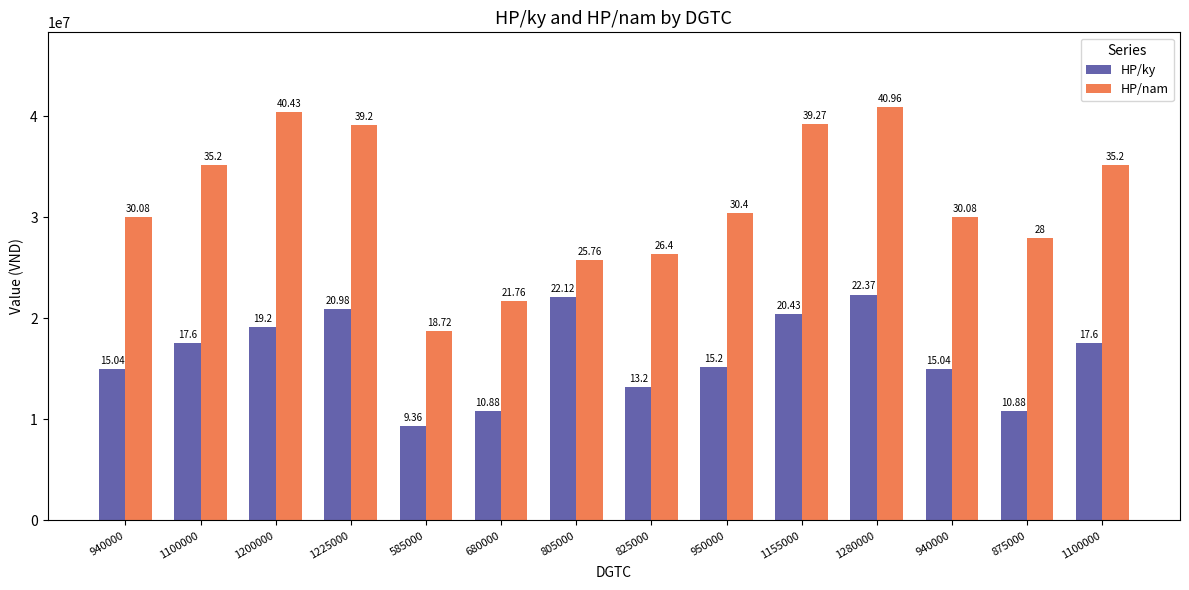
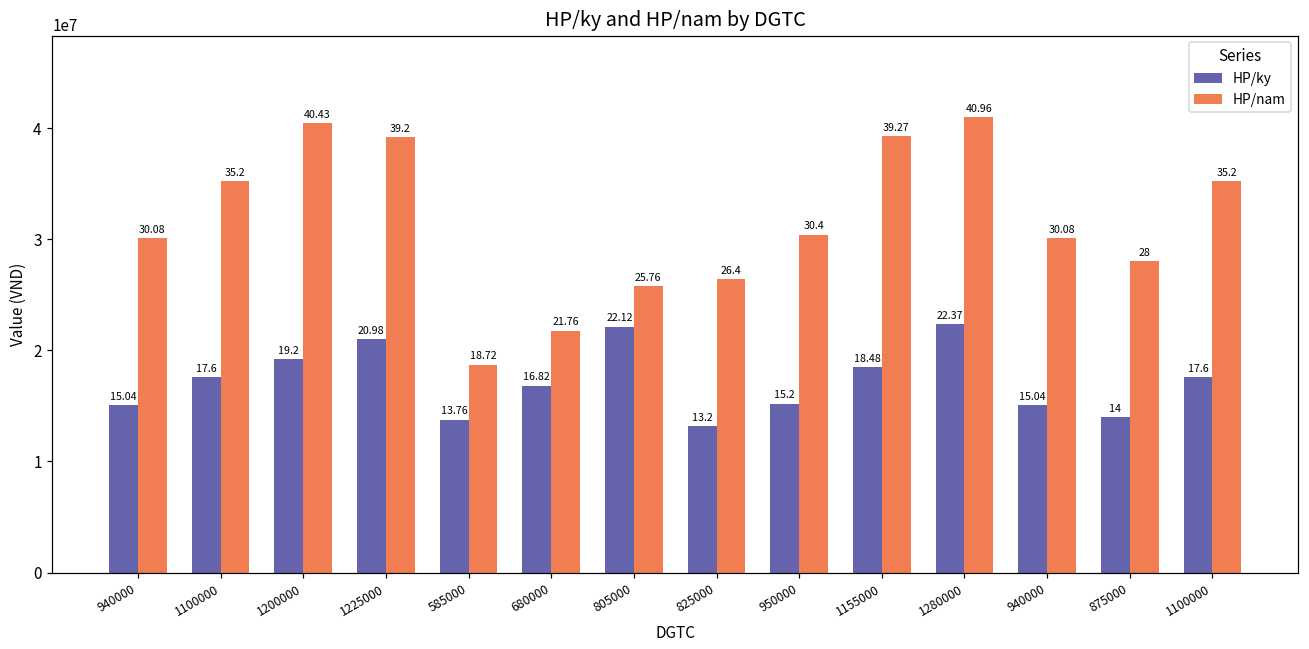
HP/ky, 585000: 9.36 -> 13.76
HP/ky, 680000: 10.88 -> 16.82
HP/ky, 1155000: 20.43 -> 18.48
HP/ky, 875000: 10.88 -> 14
